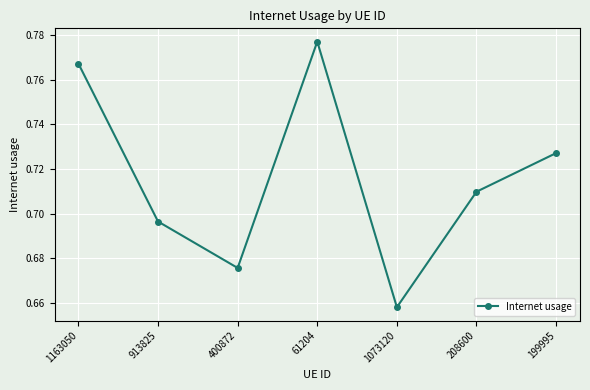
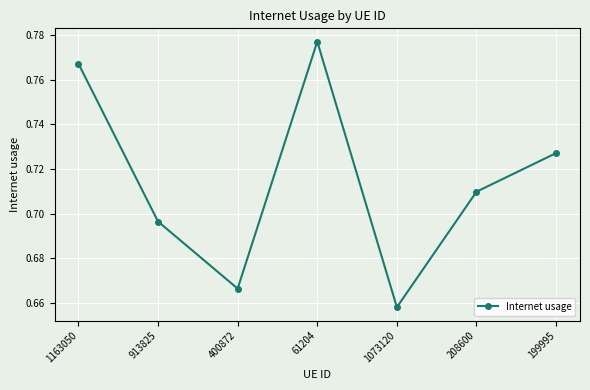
400872: 0.676 -> 0.666
